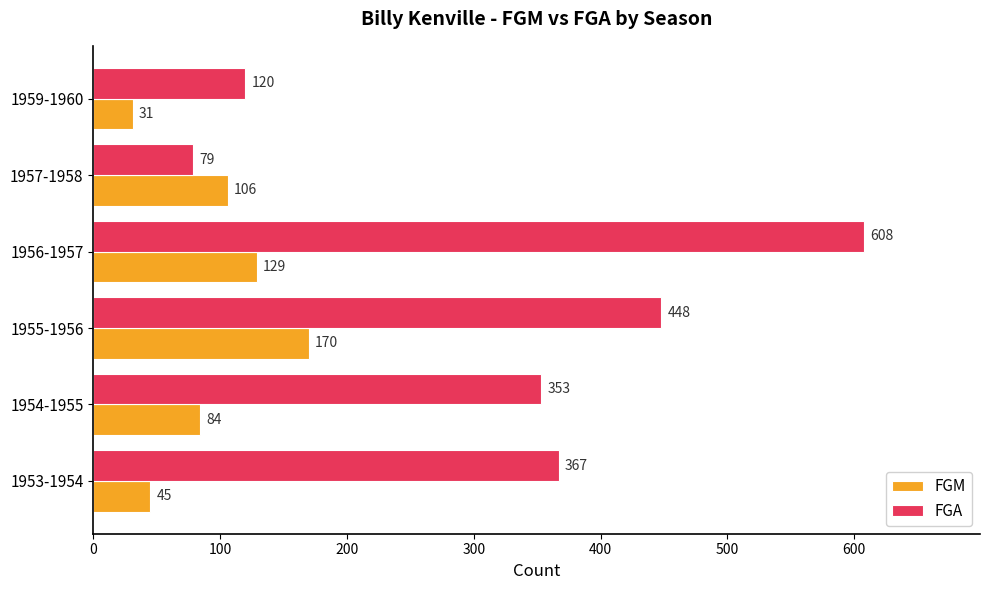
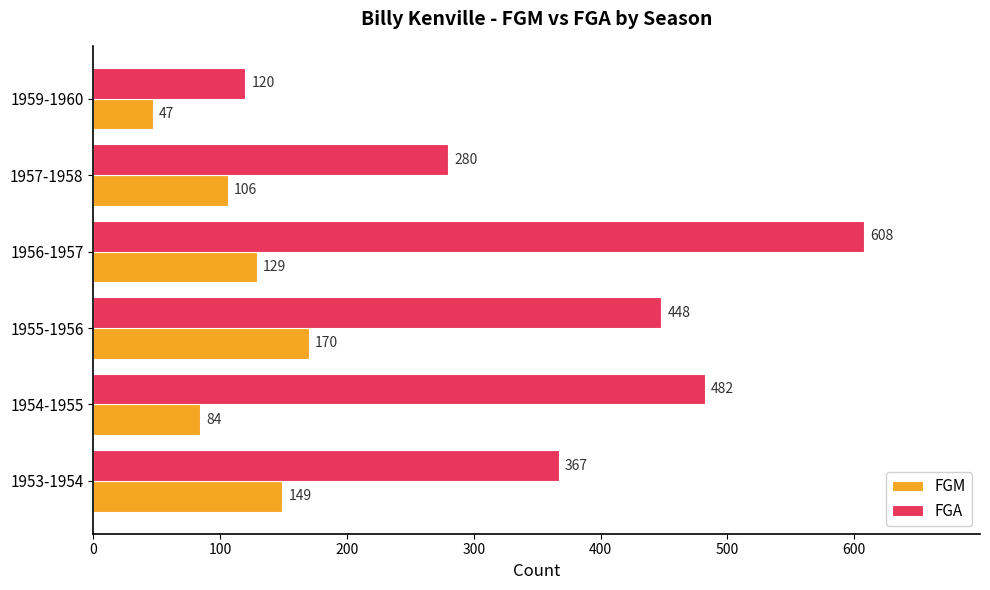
FGM, 1959-1960: 31 -> 47
FGA, 1957-1958: 79 -> 280
FGA, 1954-1955: 353 -> 482
FGM, 1953-1954: 45 -> 149
